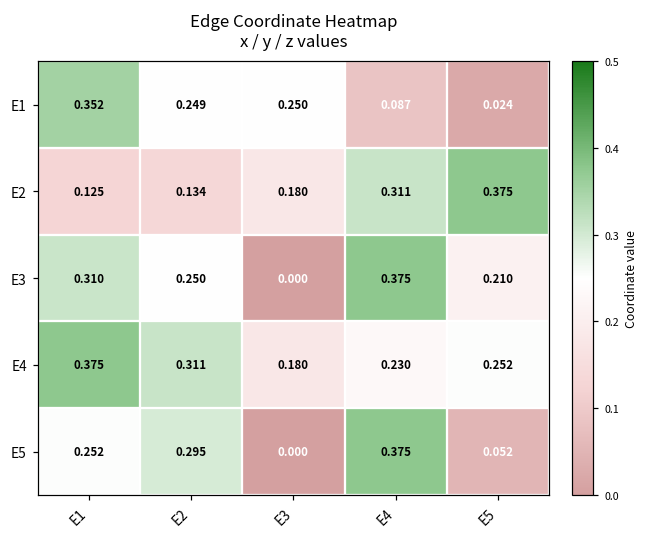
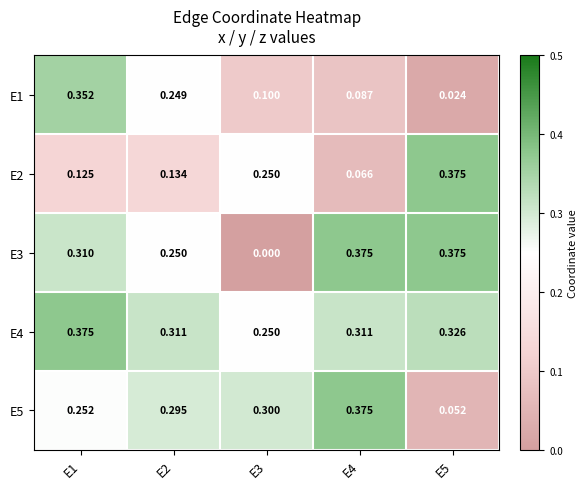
E1, E3: 0.250 -> 0.100
E2, E3: 0.180 -> 0.250
E2, E4: 0.311 -> 0.066
E3, E5: 0.210 -> 0.375
E4, E3: 0.180 -> 0.250
E4, E4: 0.230 -> 0.311
E4, E5: 0.252 -> 0.326
E5, E3: 0.000 -> 0.300
